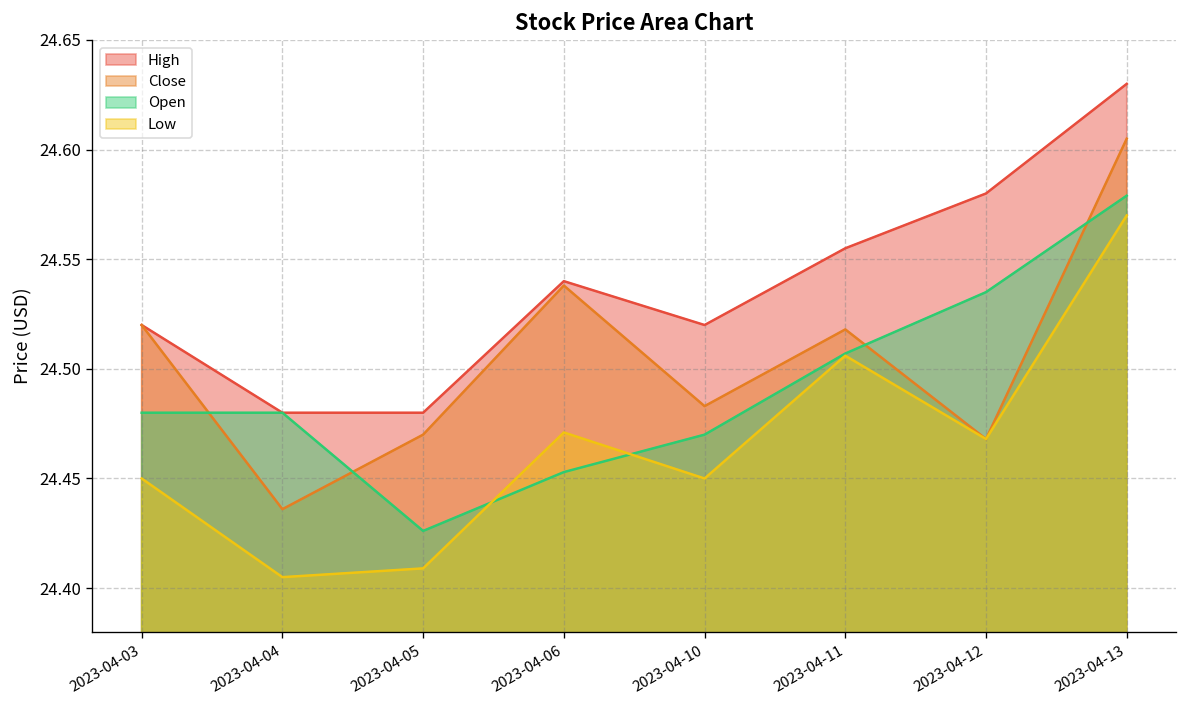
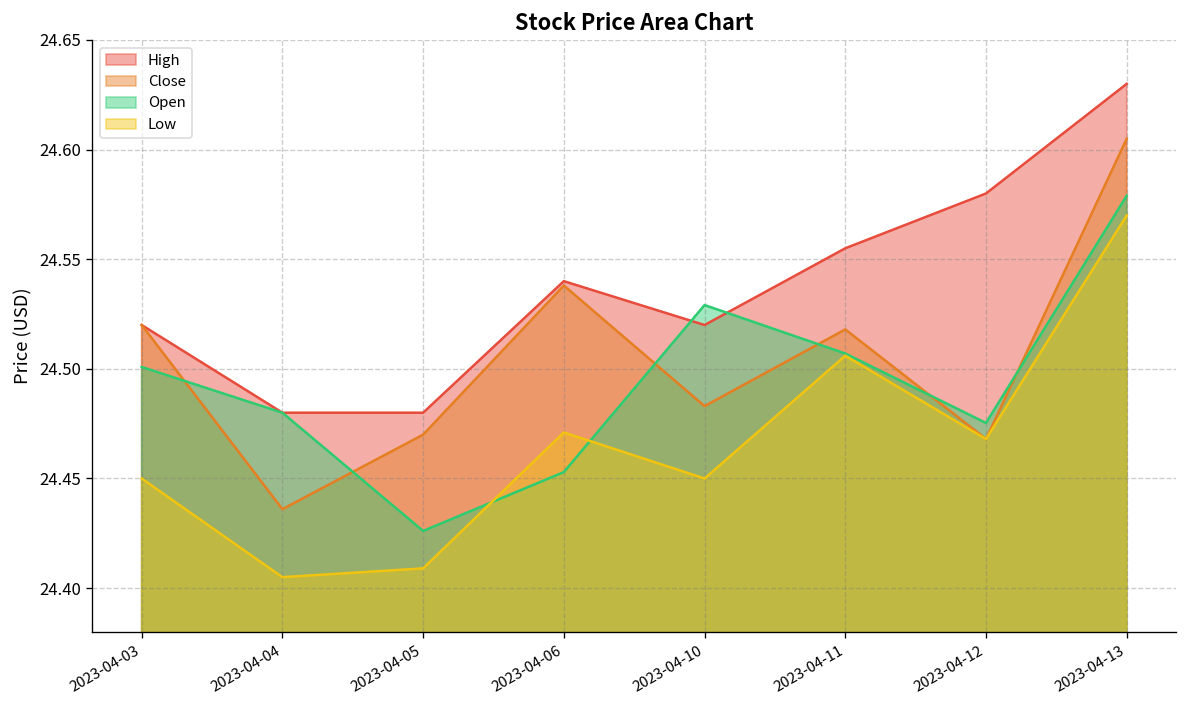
Open, 2023-04-03: 24.480 -> 24.501
Open, 2023-04-10: 24.470 -> 24.529
Open, 2023-04-12: 24.535 -> 24.475
